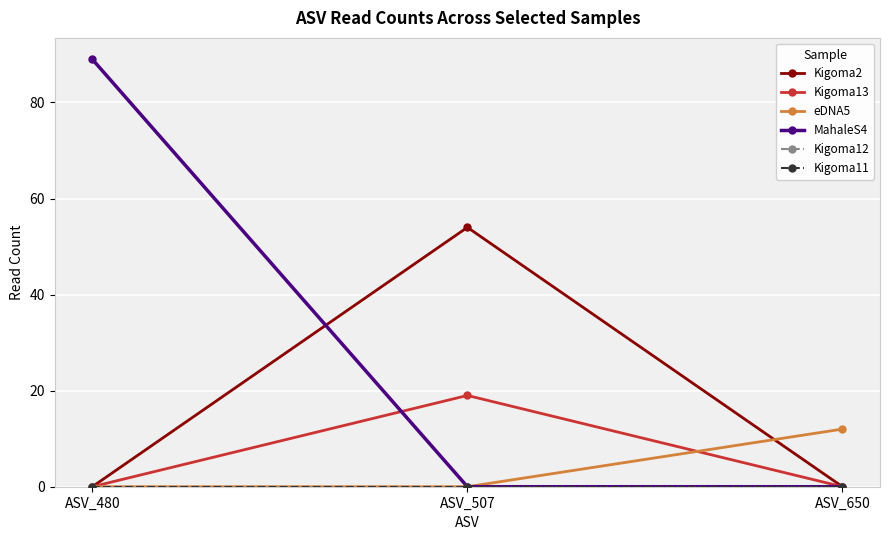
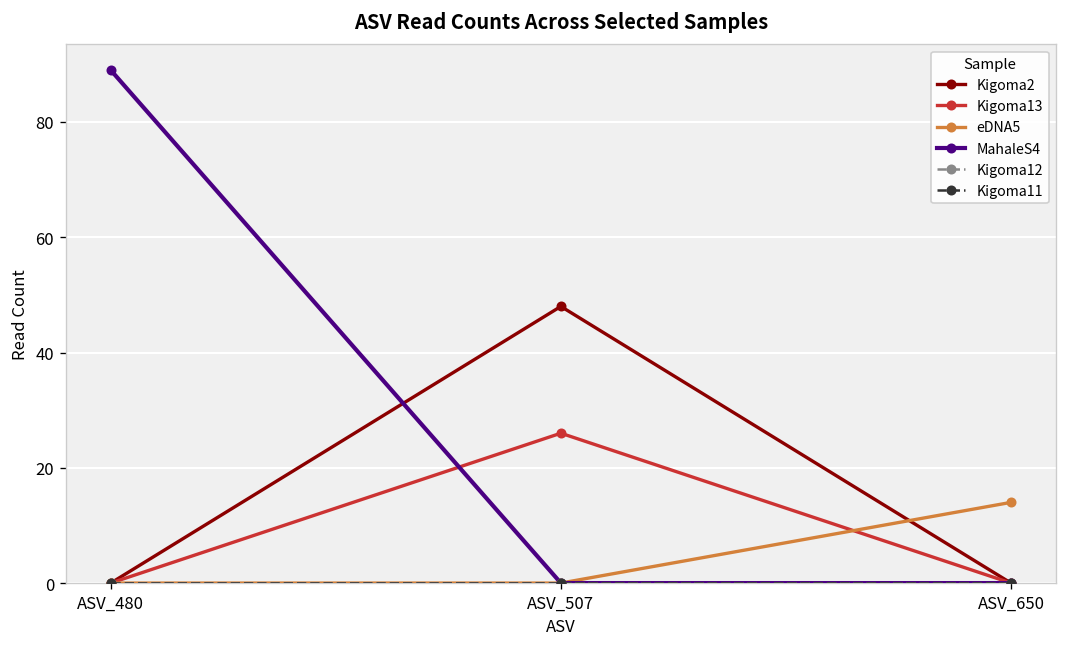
Kigoma2, ASV_507: 54 -> 48
Kigoma13, ASV_507: 19 -> 26
eDNA5, ASV_650: 12 -> 14
